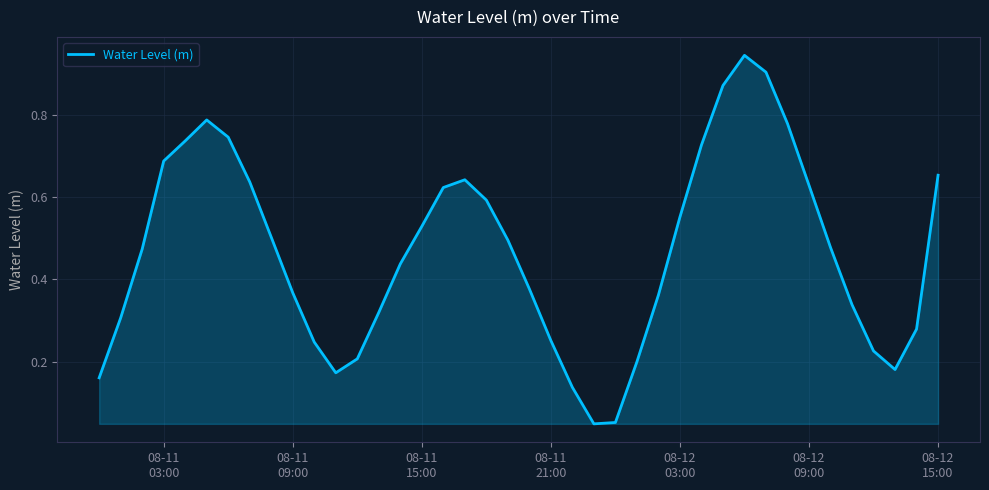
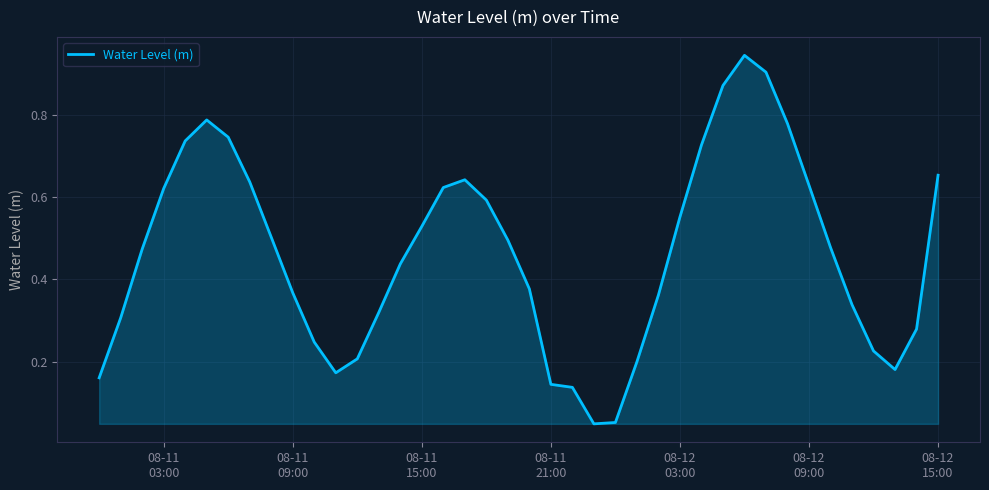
08-11 03:00: 0.69 -> 0.62
08-11 21:00: 0.25 -> 0.14
